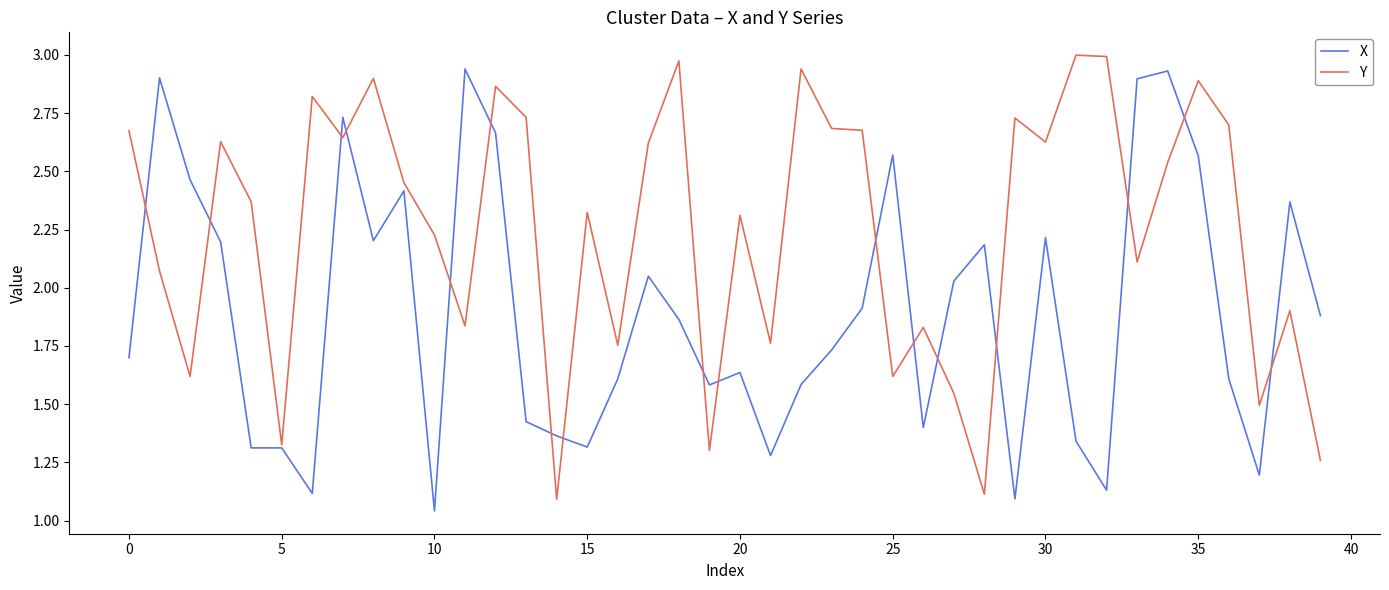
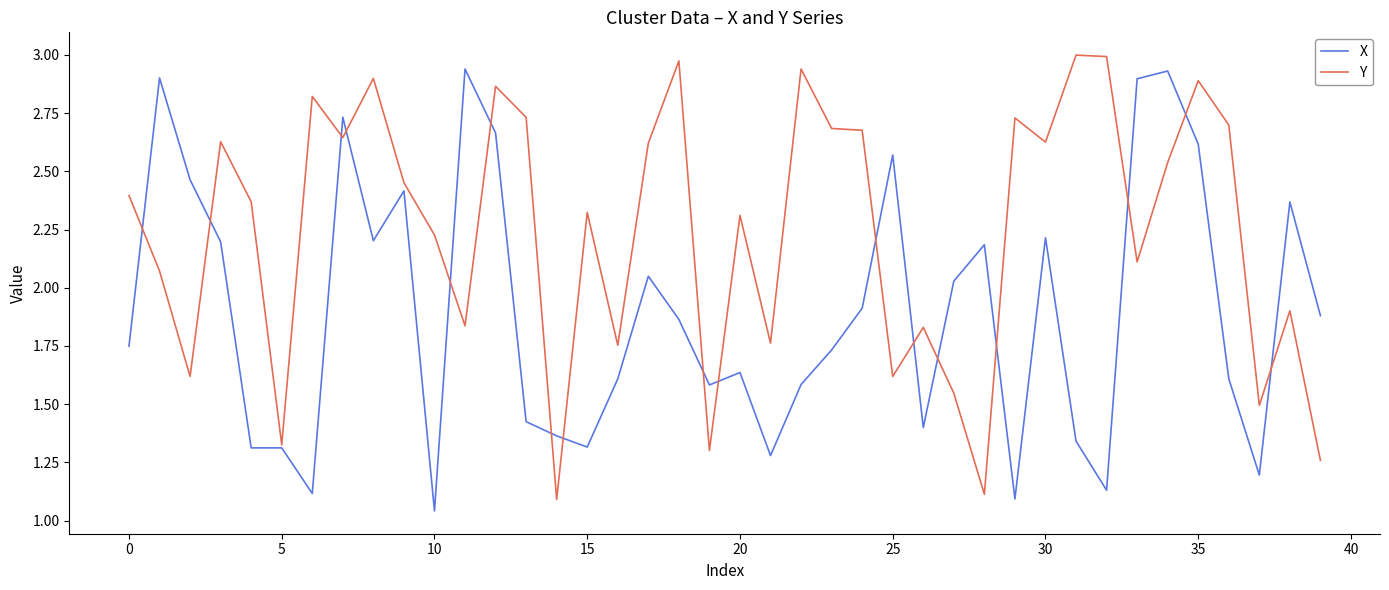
X, 0: 1.70 -> 1.75
Y, 0: 2.67 -> 2.40
X, 35: 2.57 -> 2.62
